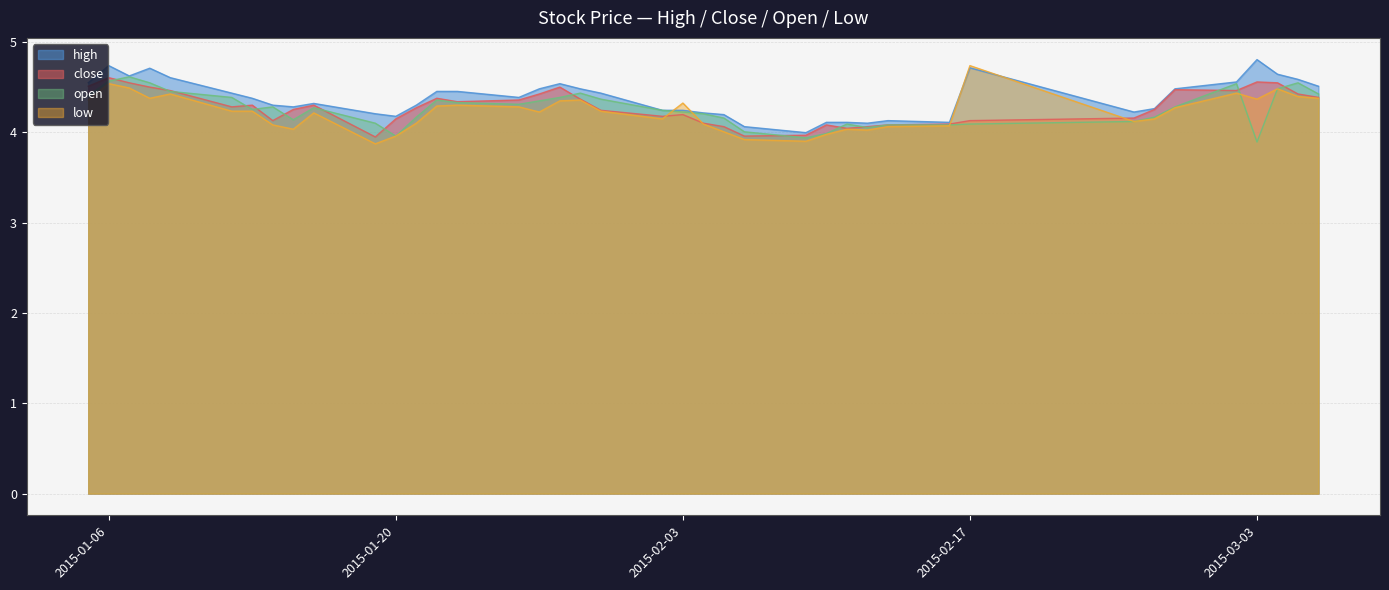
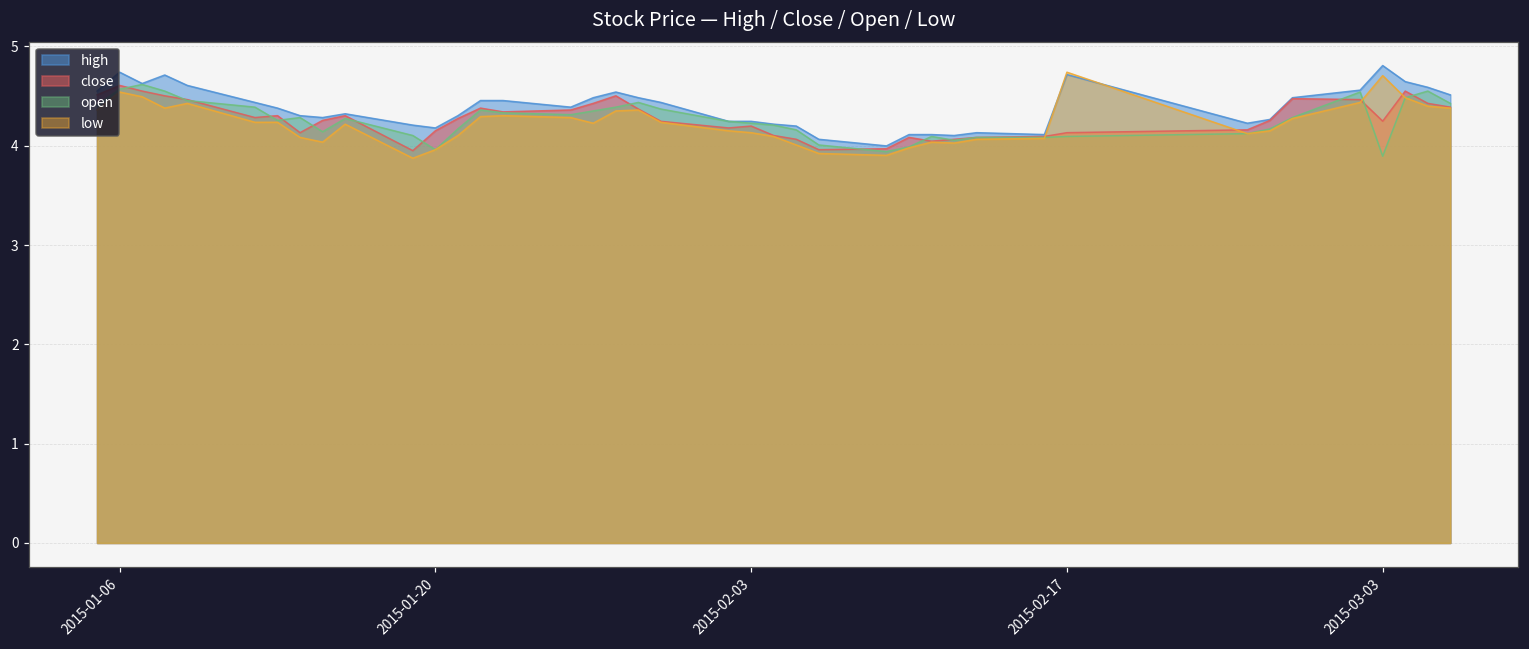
low, 2015-02-03: 4.3 -> 4.1
close, 2015-03-03: 4.6 -> 4.2
low, 2015-03-03: 4.4 -> 4.7
